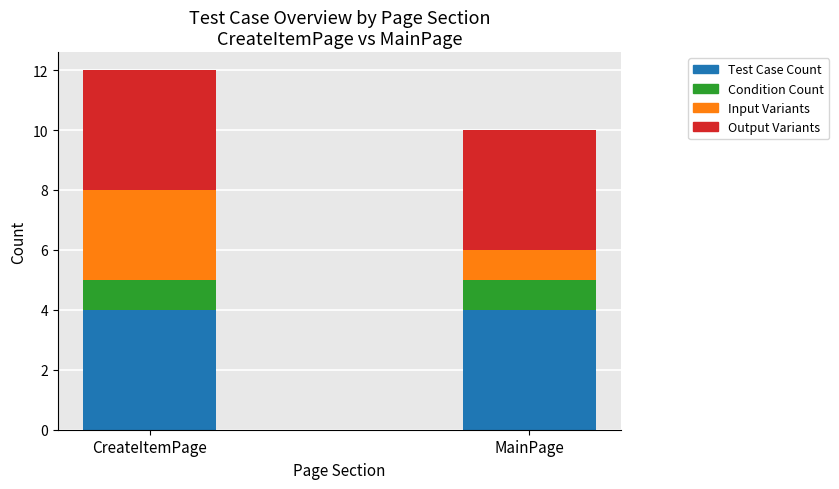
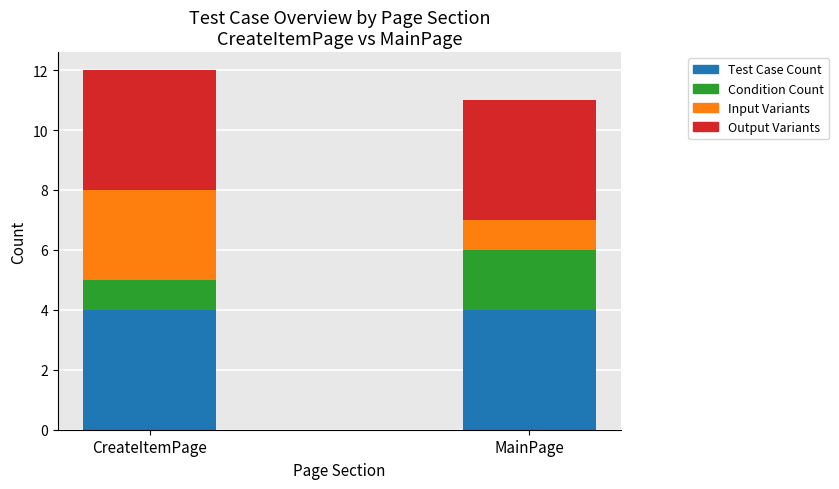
Condition Count, MainPage: 1 -> 2
